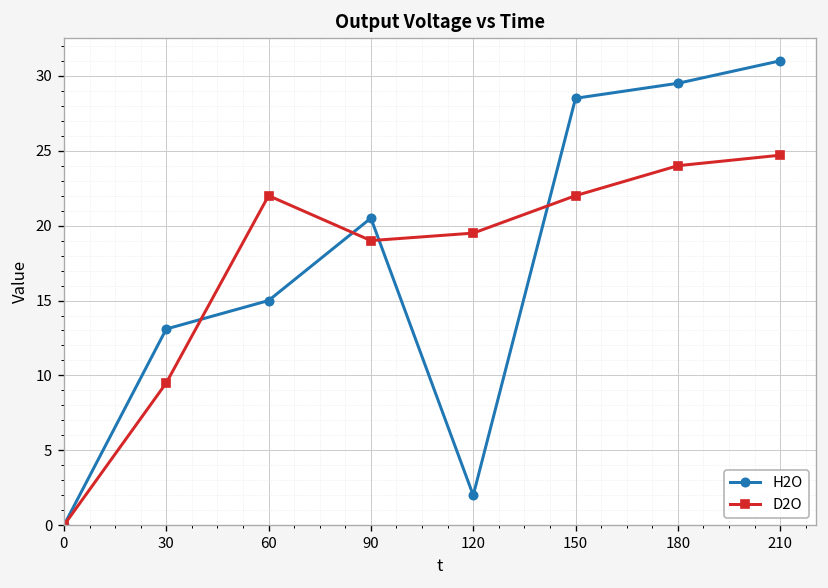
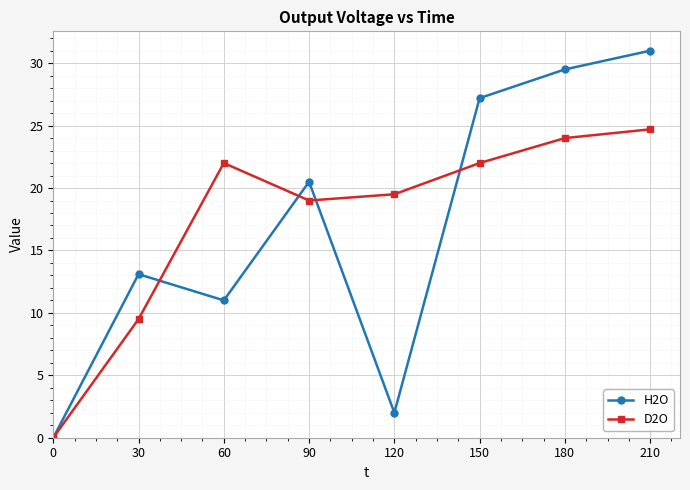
H2O, 60: 15 -> 11
H2O, 150: 28.5 -> 27.2
